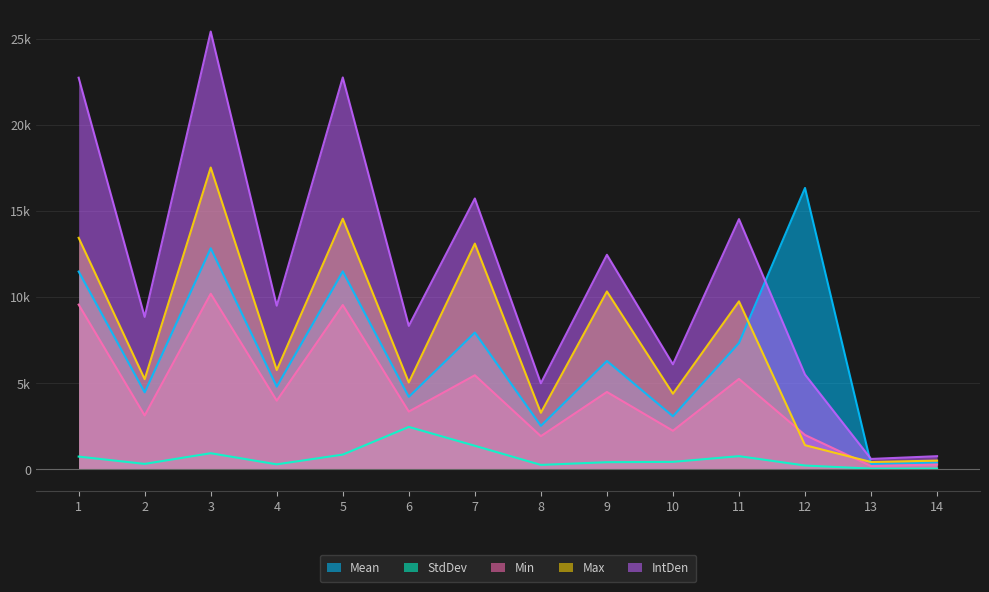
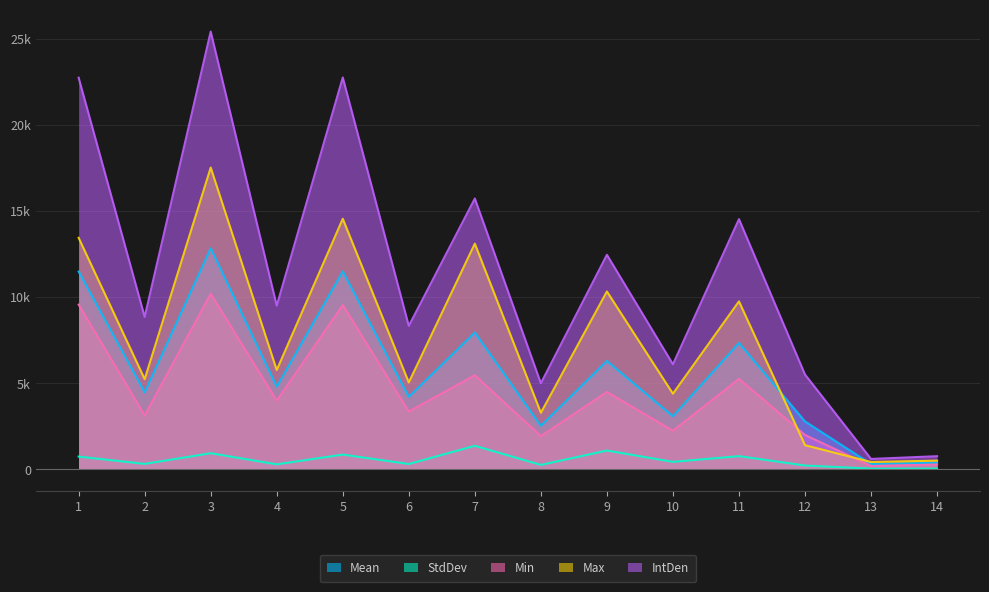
StdDev, 6: 2500 -> 300
StdDev, 9: 400 -> 1100
Mean, 12: 16300 -> 2800
